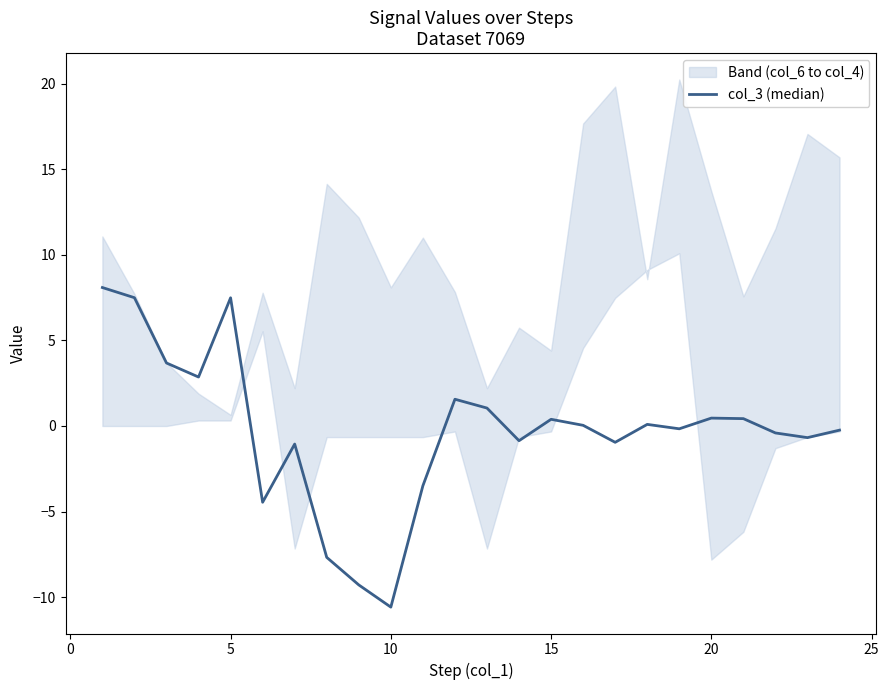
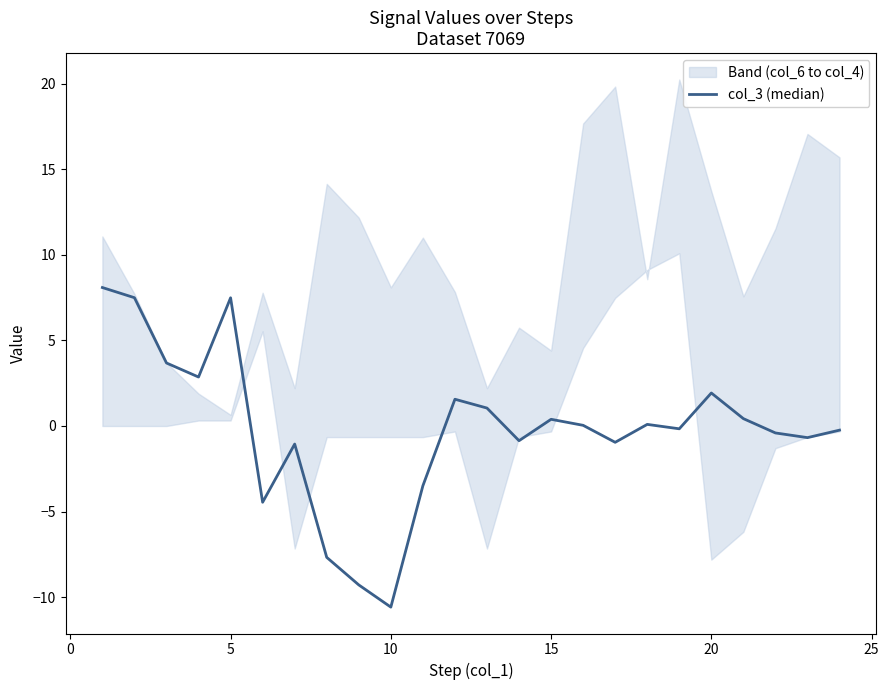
col_3 (median), 20: 0.5 -> 1.9
